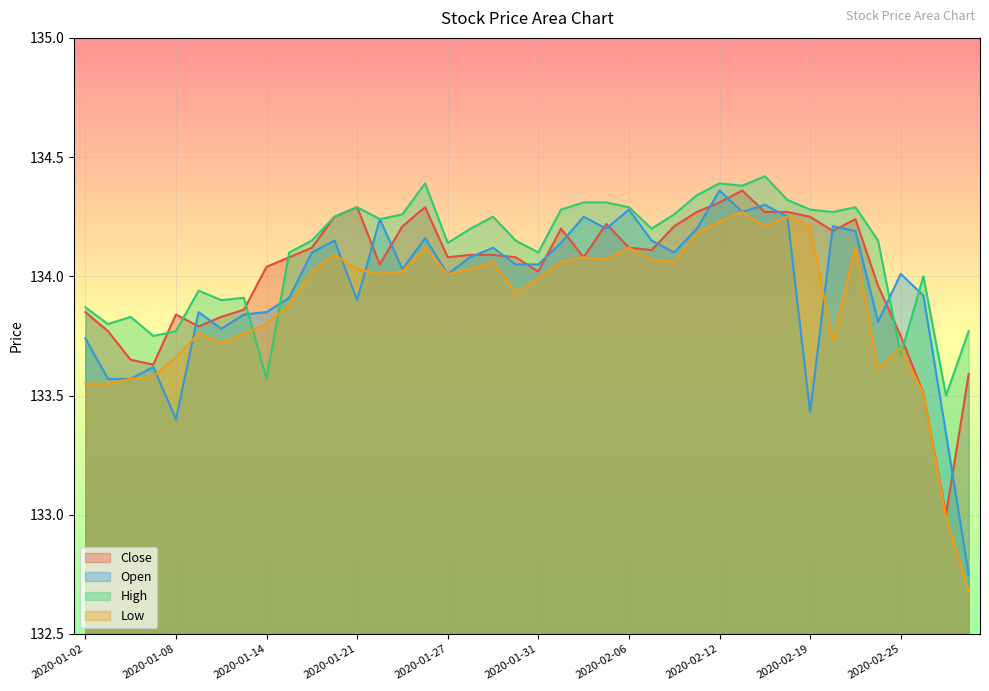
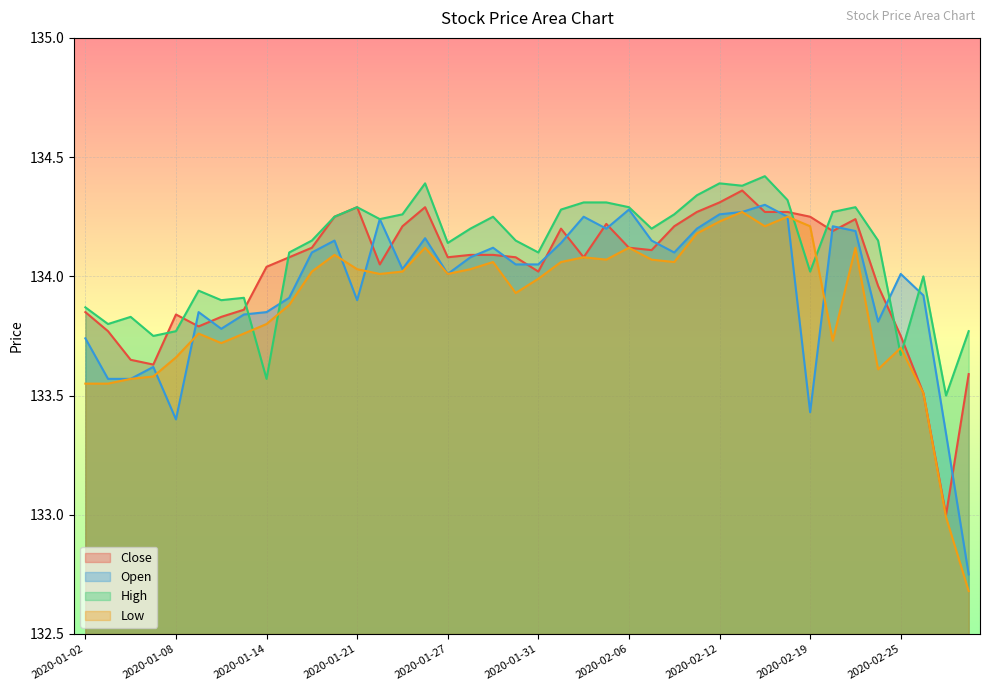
Open, 2020-02-12: 134.36 -> 134.26
High, 2020-02-19: 134.28 -> 134.02
